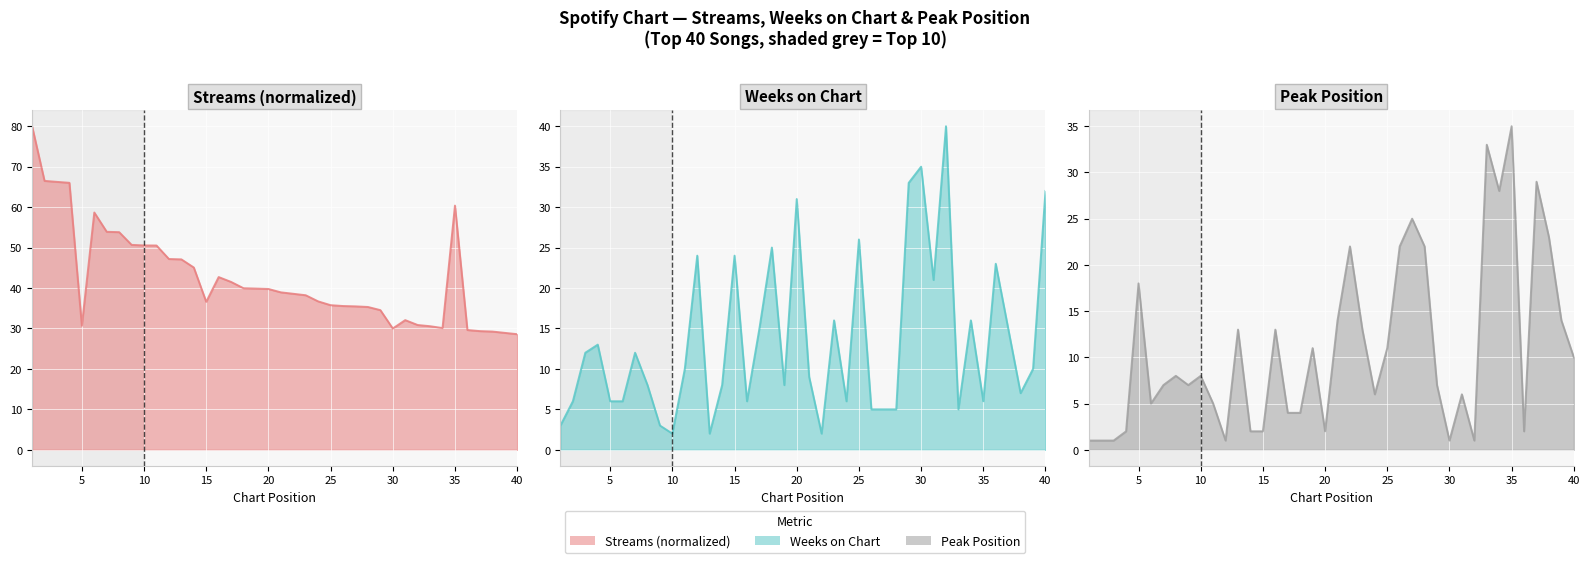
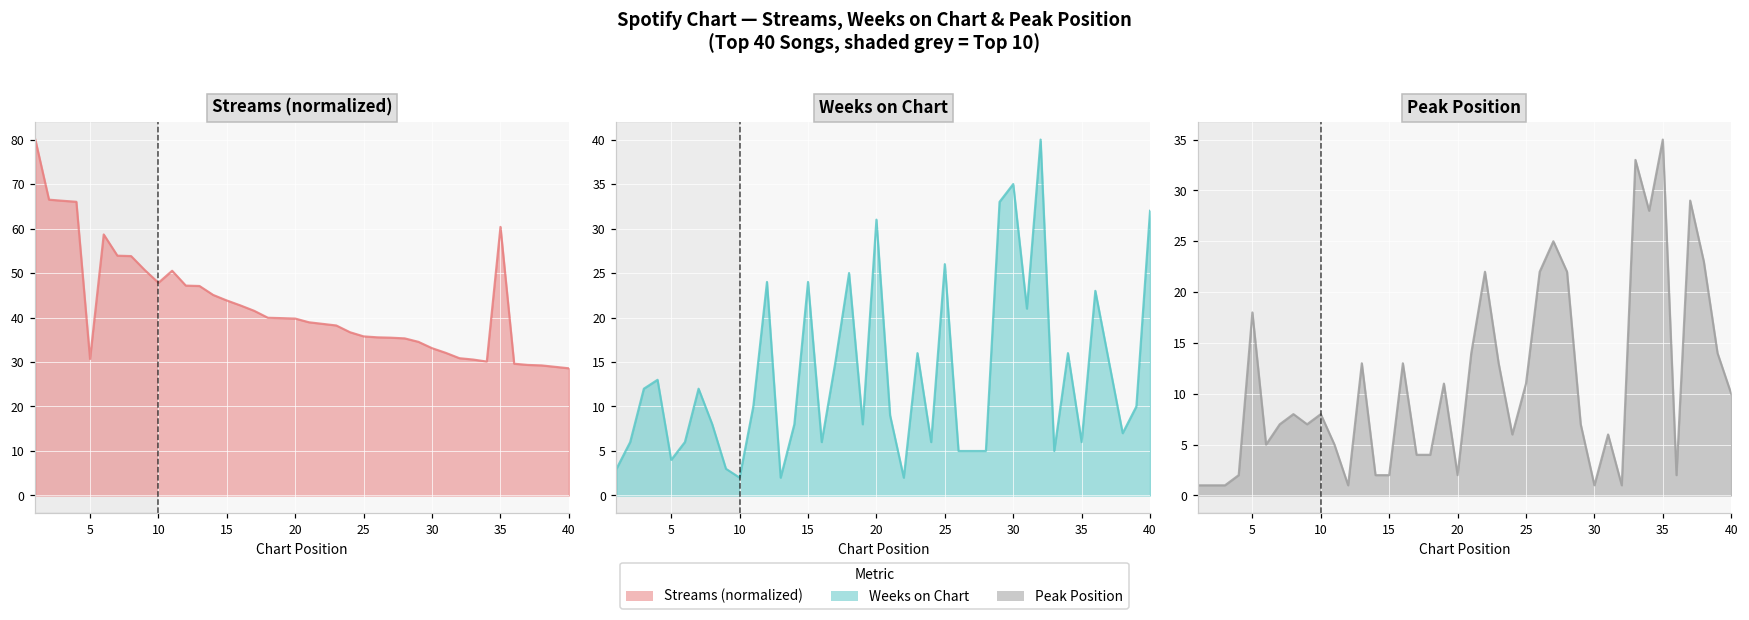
Streams (normalized), 10: 51 -> 48
Streams (normalized), 15: 37 -> 44
Streams (normalized), 30: 30 -> 33
Weeks on Chart, 5: 6 -> 4
